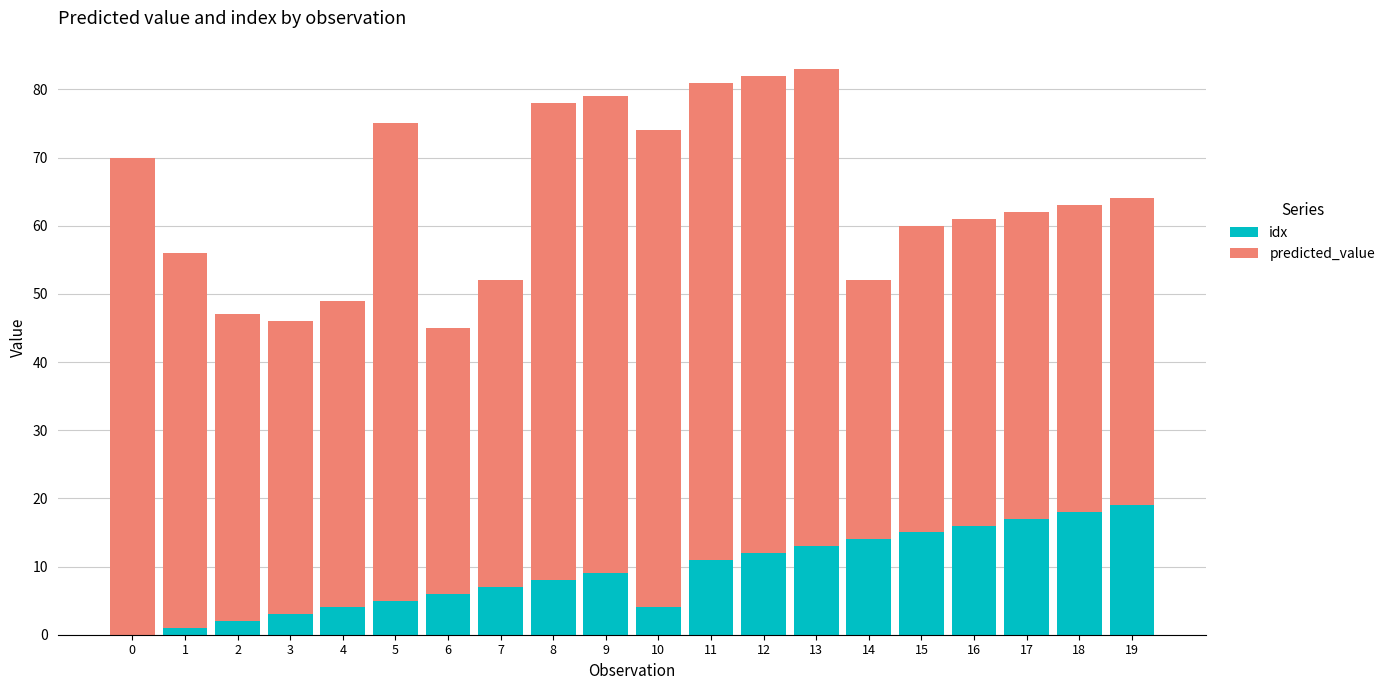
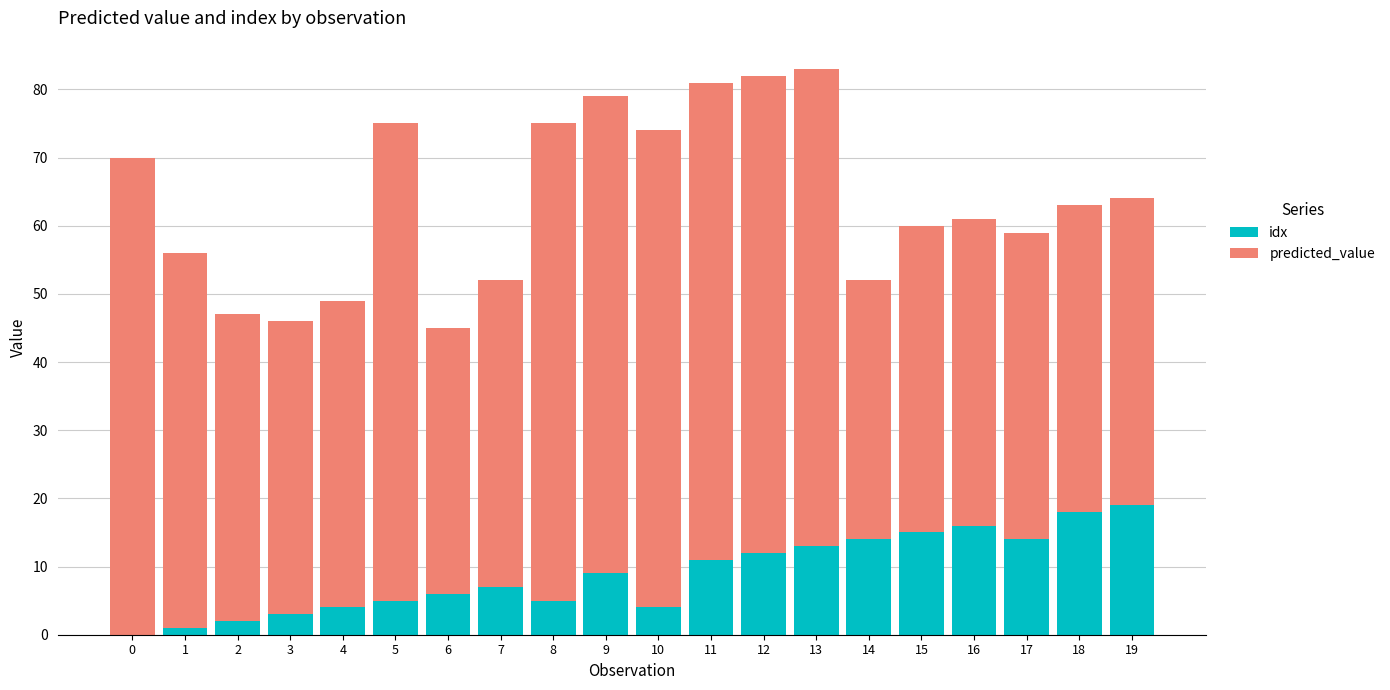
idx, 8: 8 -> 5
idx, 17: 17 -> 14
